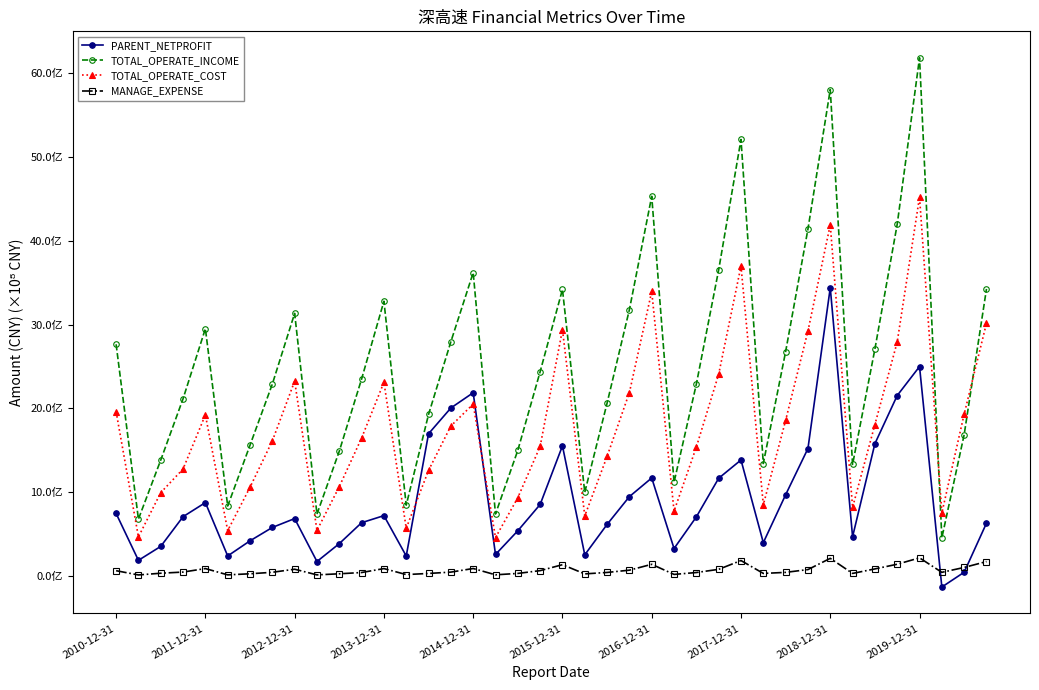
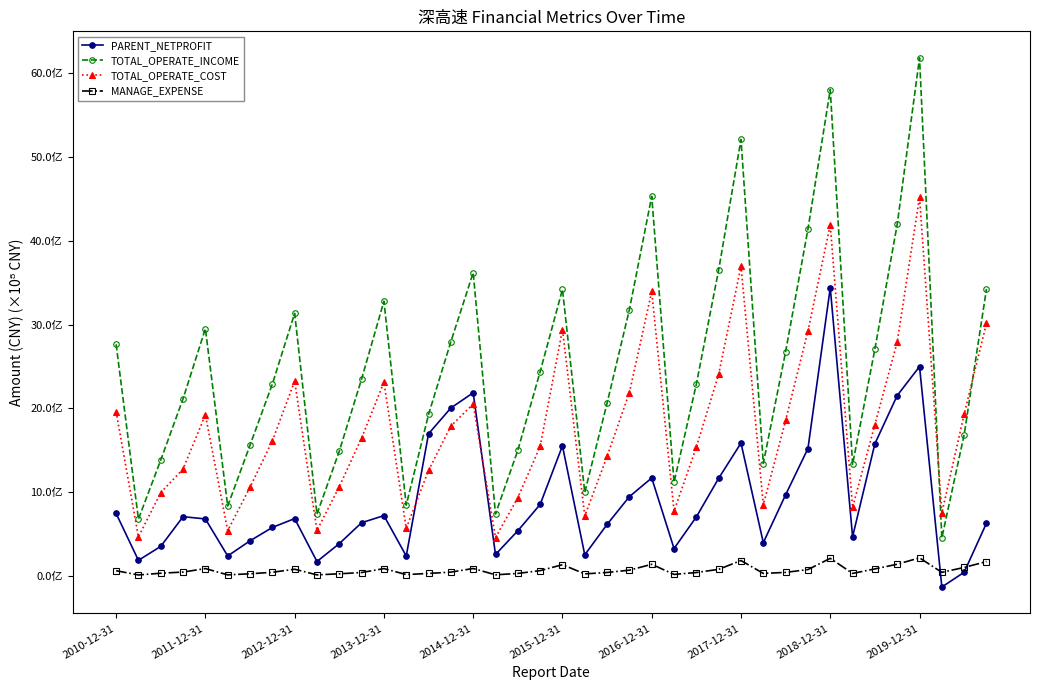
PARENT_NETPROFIT, 2011-12-31: 9亿 -> 7亿
PARENT_NETPROFIT, 2017-12-31: 14亿 -> 16亿
